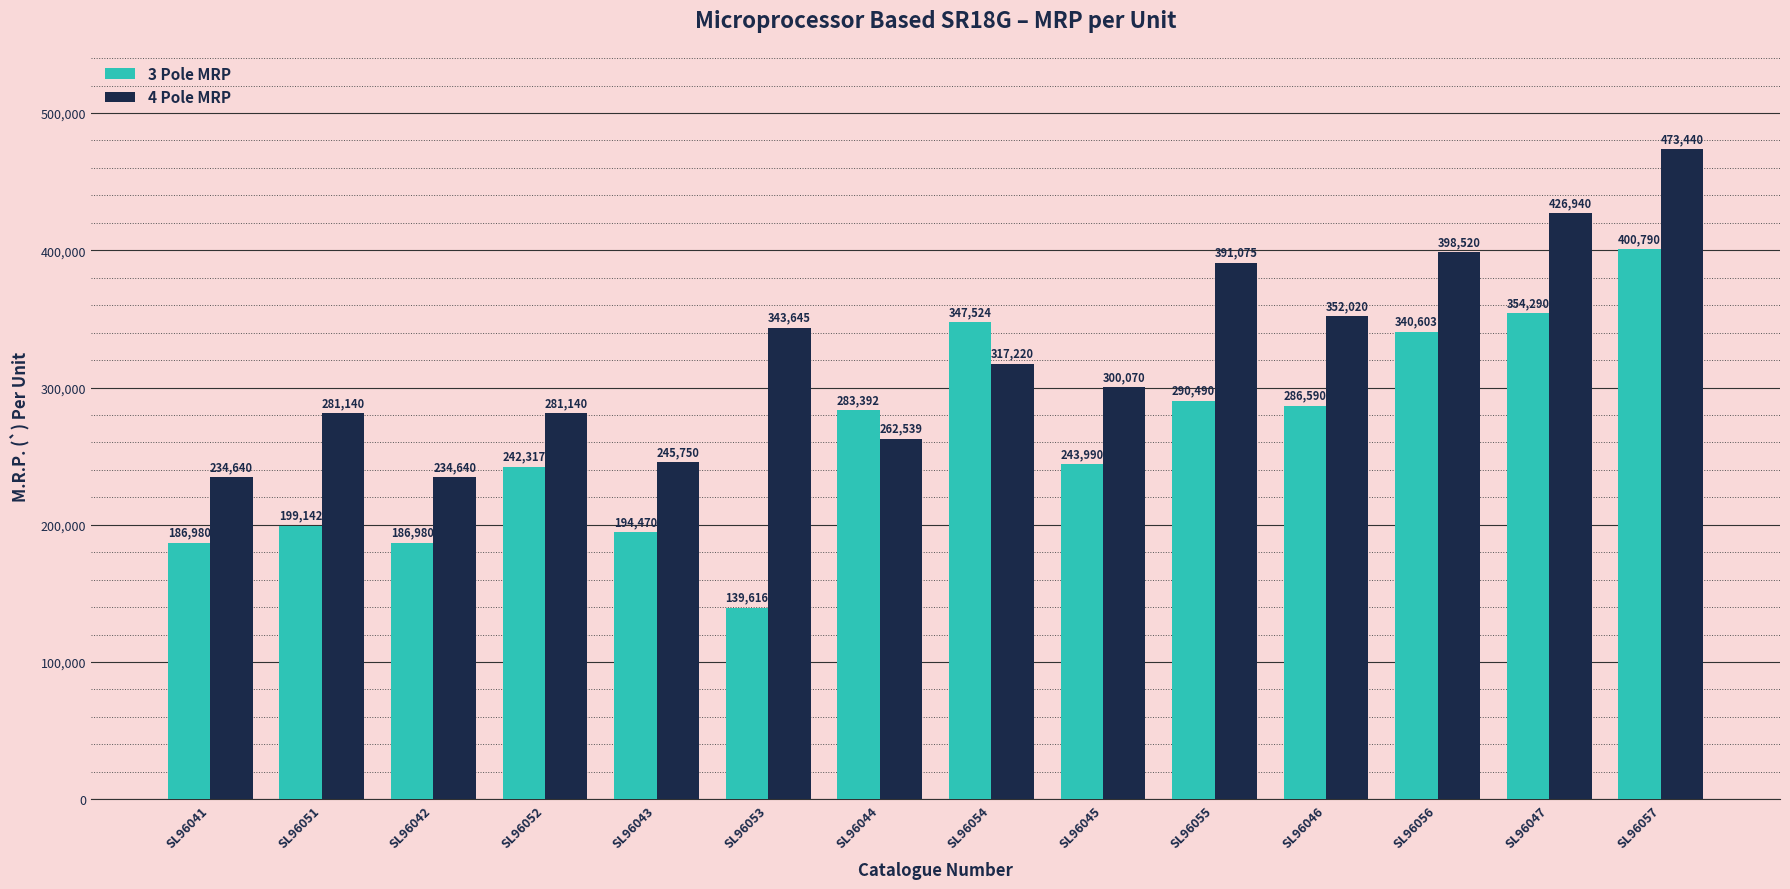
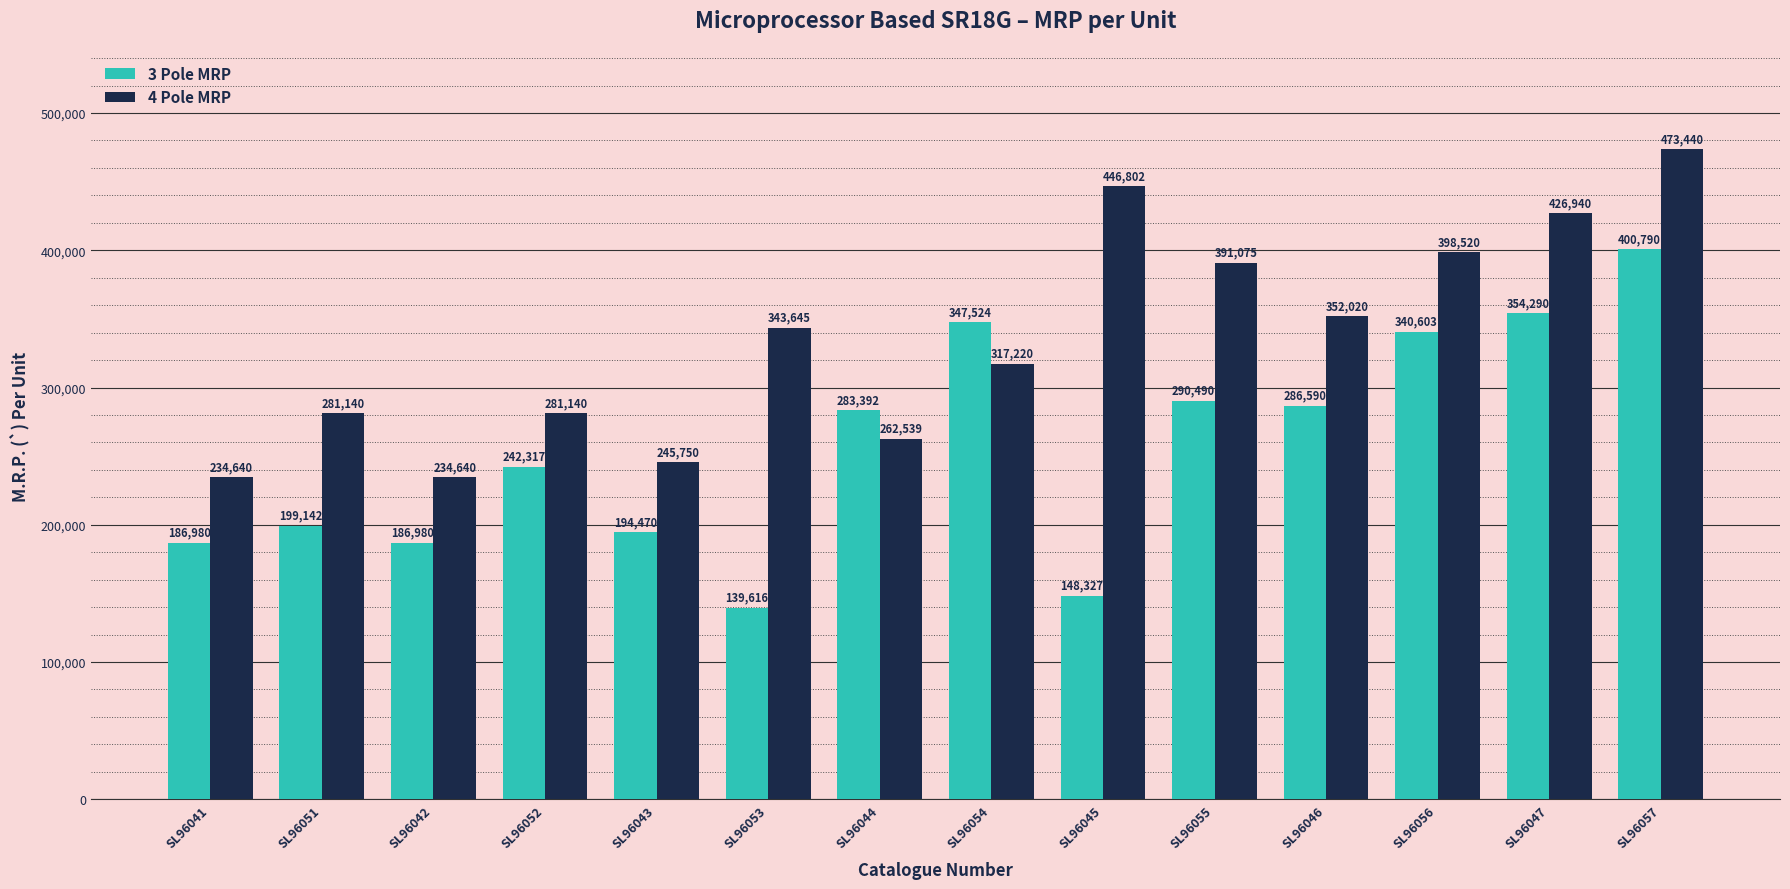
3 Pole MRP, SL96045: 243,990 -> 148,327
4 Pole MRP, SL96045: 300,070 -> 446,802
